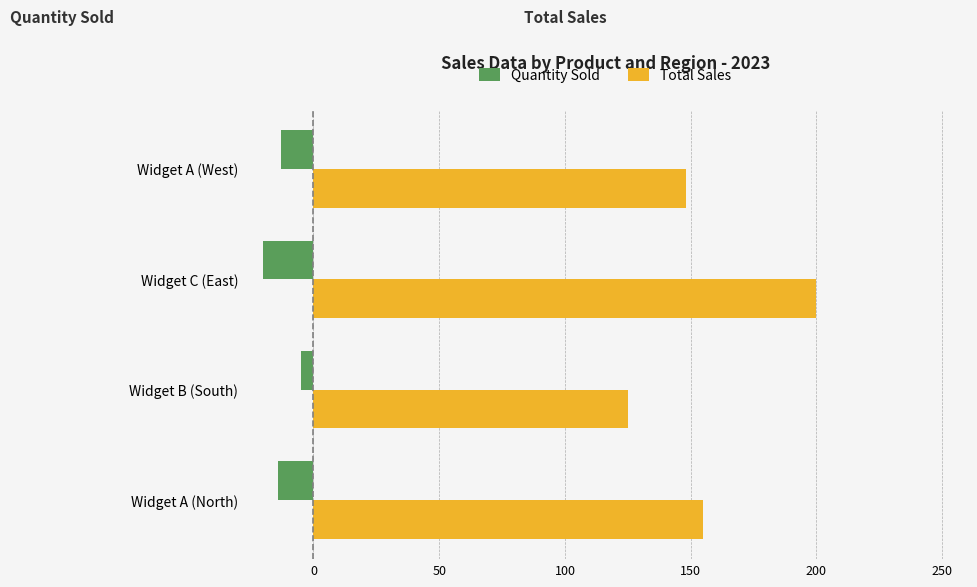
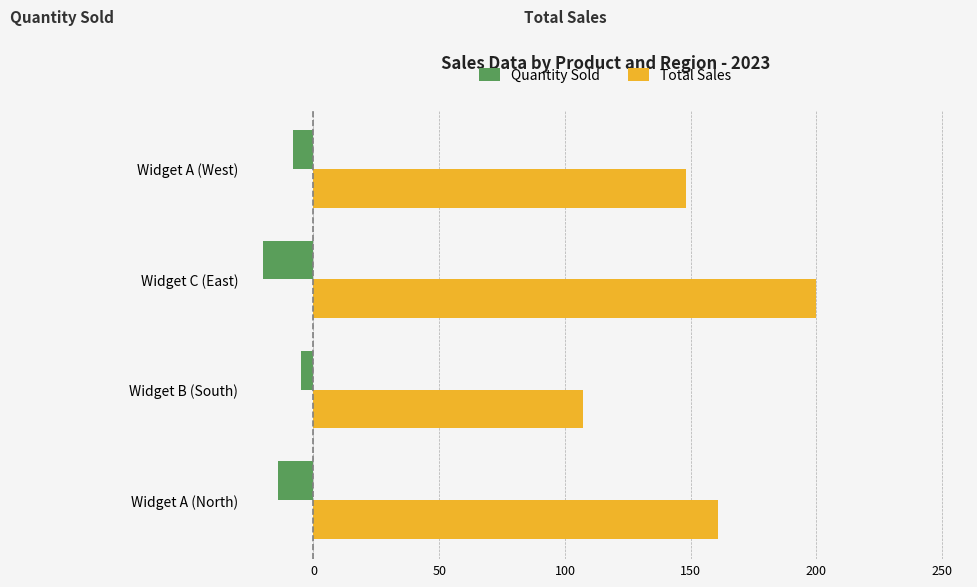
Quantity Sold, Widget A (West): -13 -> -8
Total Sales, Widget B (South): 125 -> 107
Total Sales, Widget A (North): 155 -> 161
